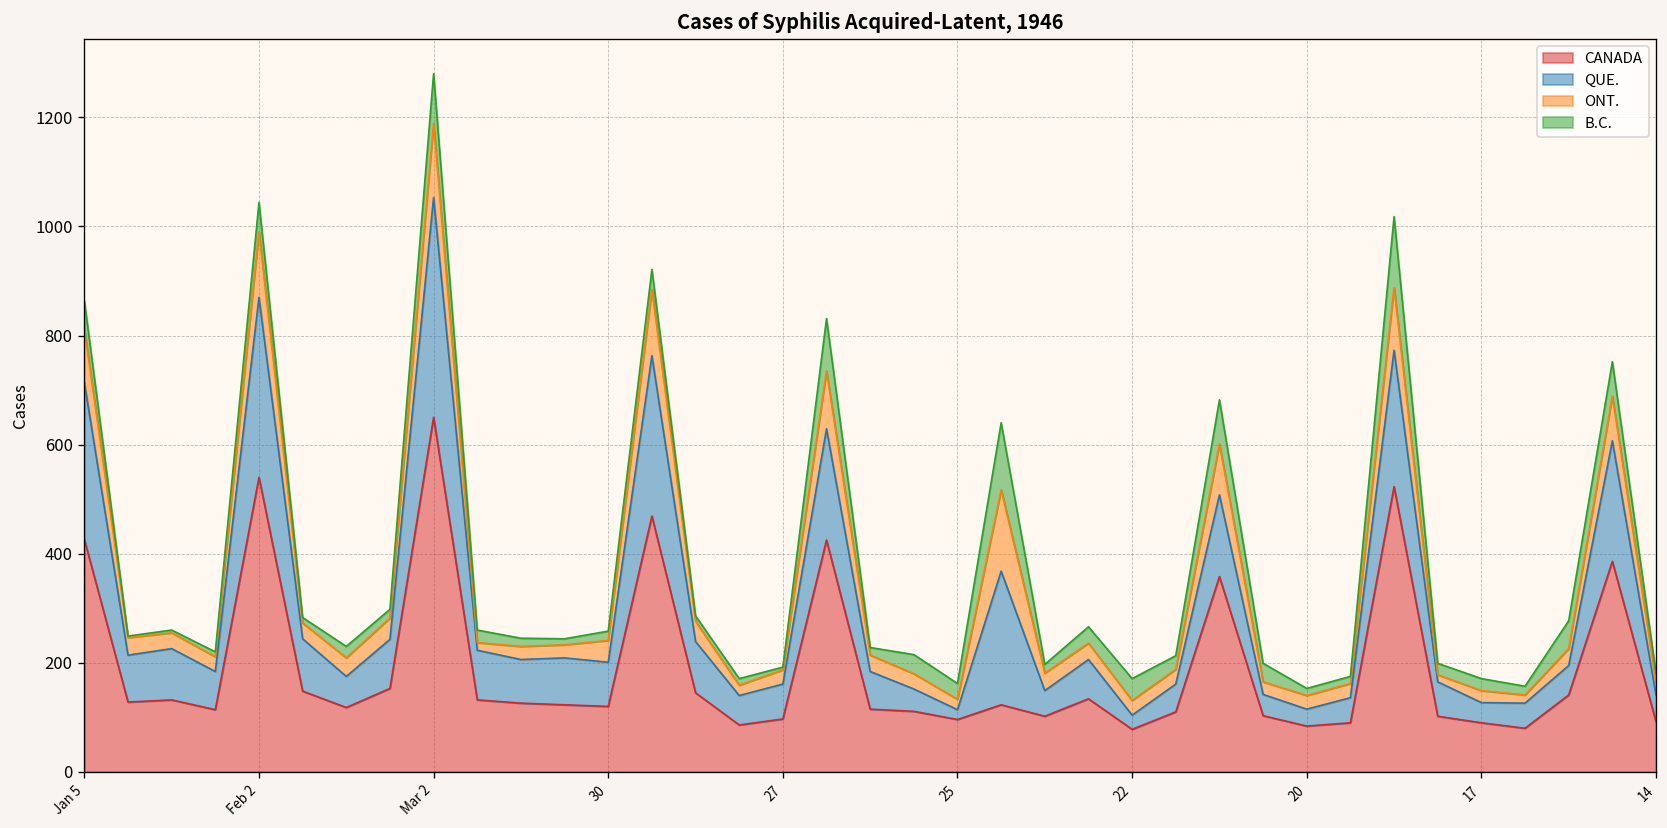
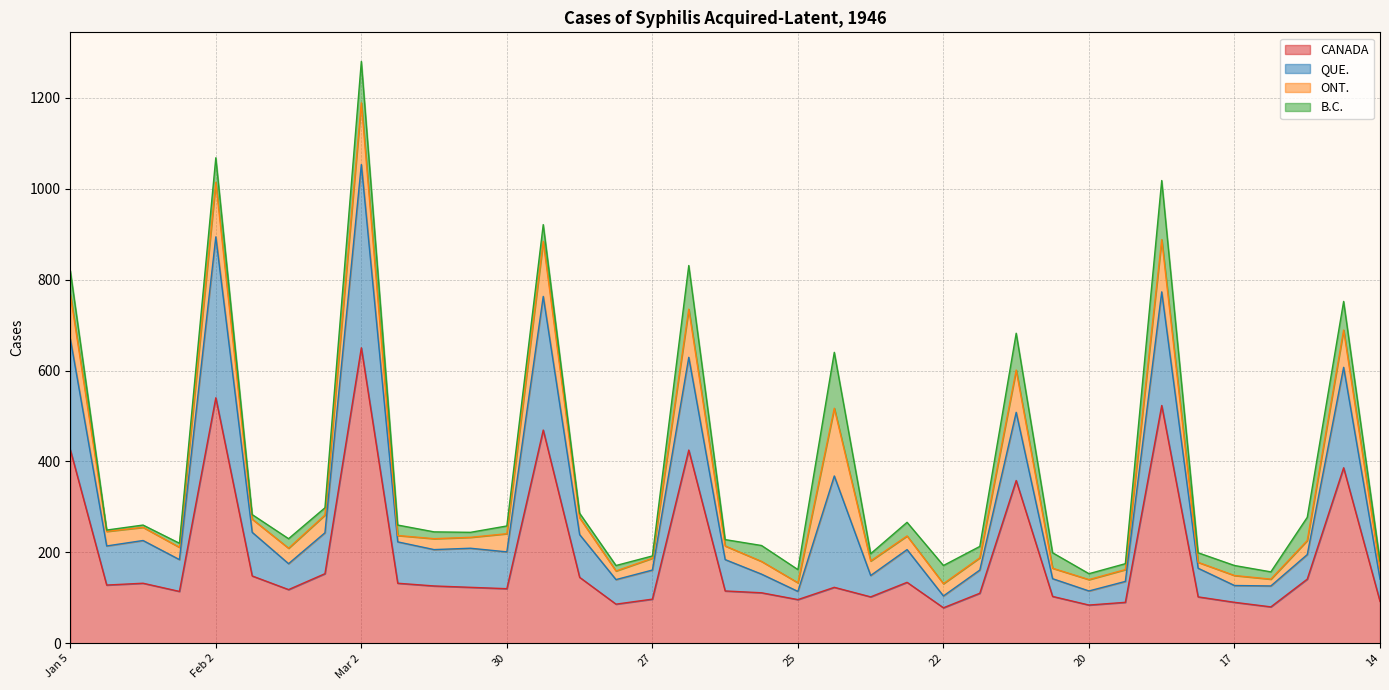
QUE., Jan 5: 290 -> 240
QUE., Feb 2: 330 -> 350
